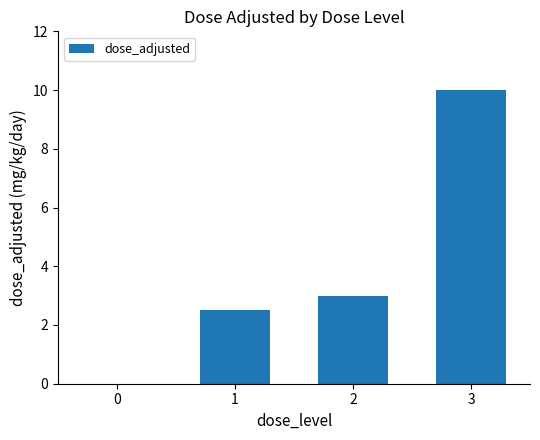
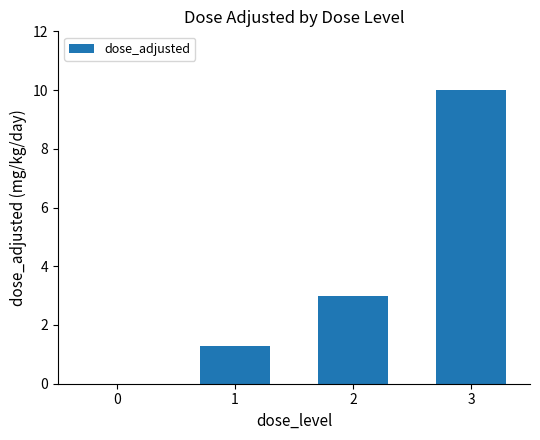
1: 2.5 -> 1.3
